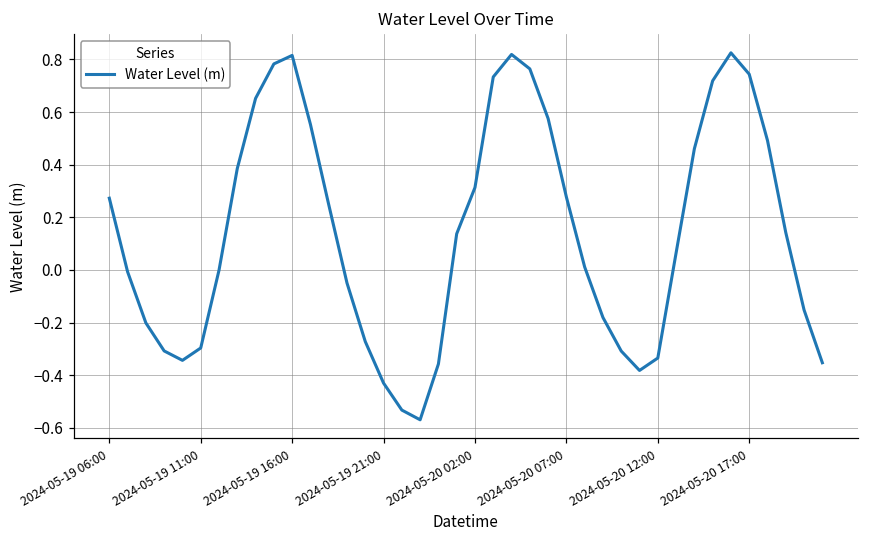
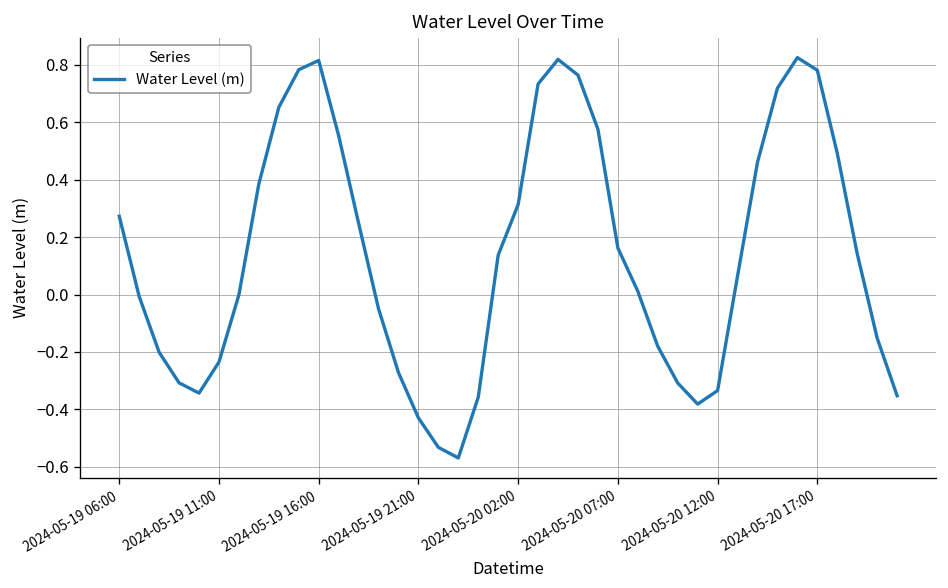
2024-05-19 11:00: -0.30 -> -0.24
2024-05-20 07:00: 0.28 -> 0.16
2024-05-20 17:00: 0.74 -> 0.78
